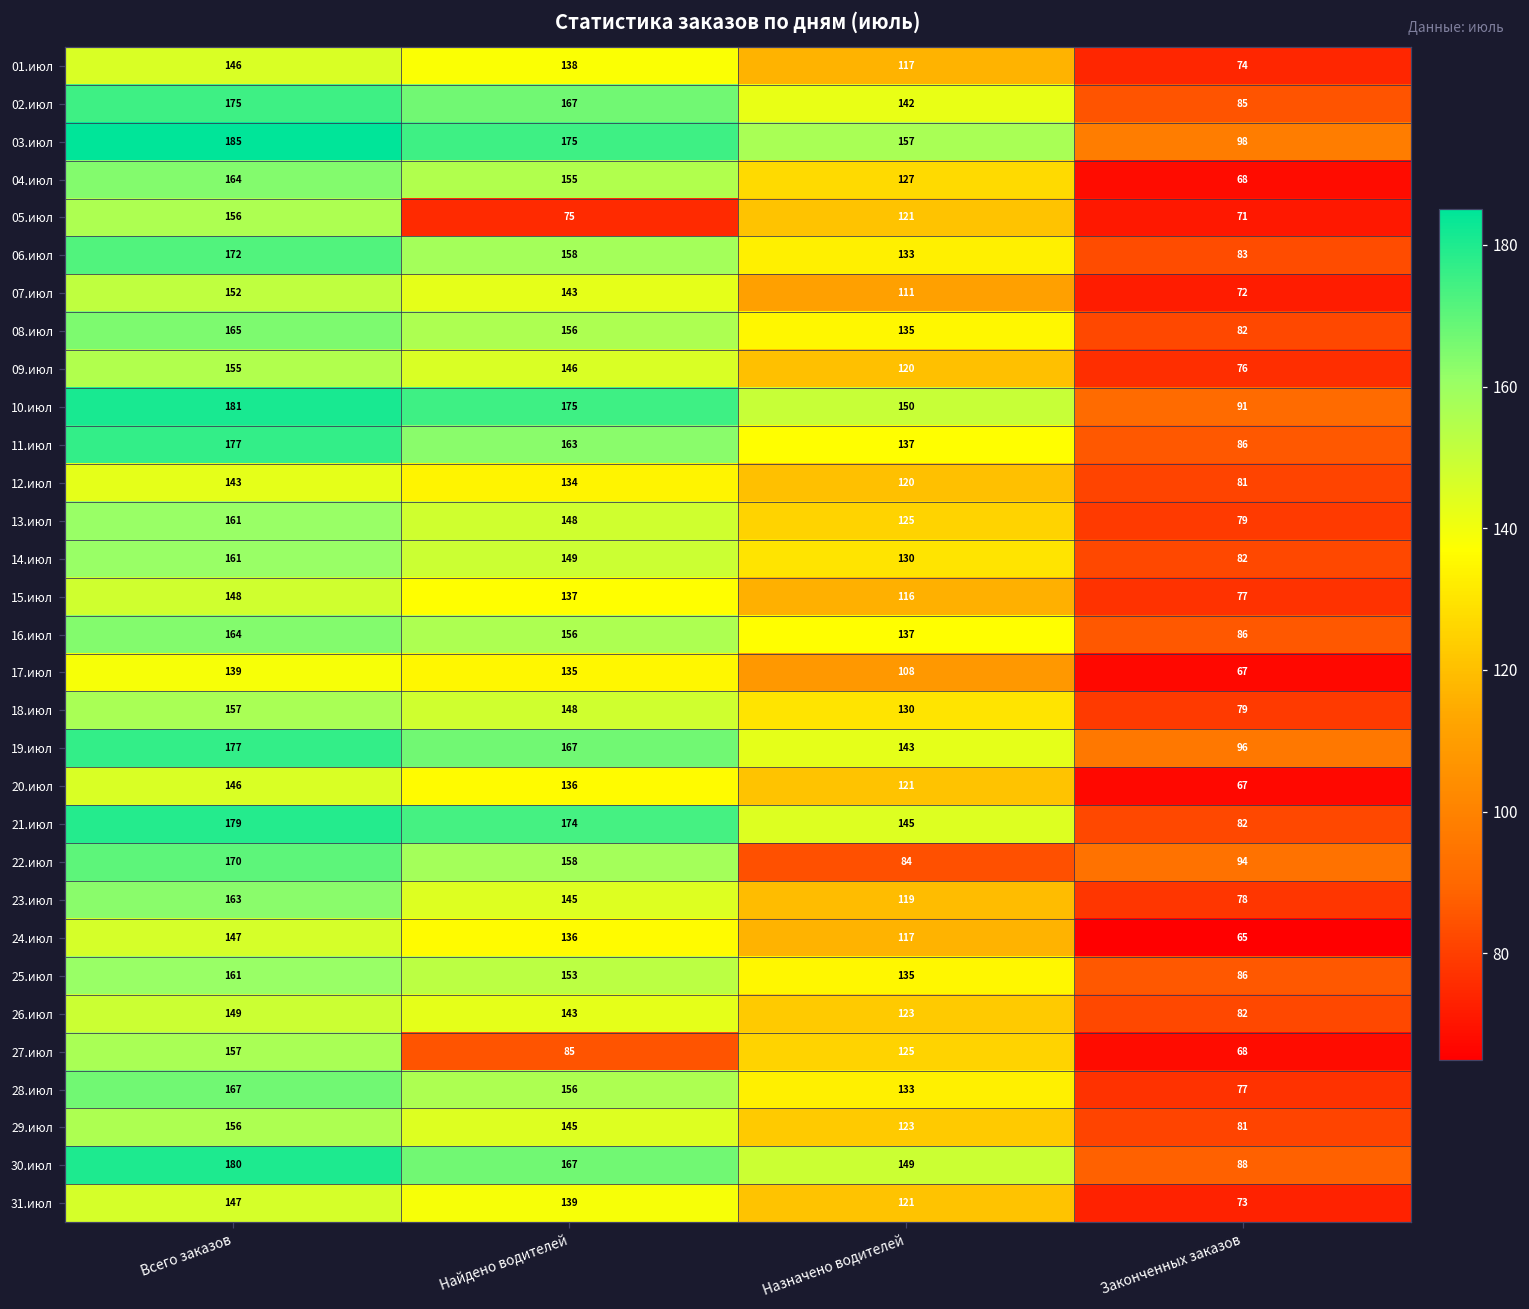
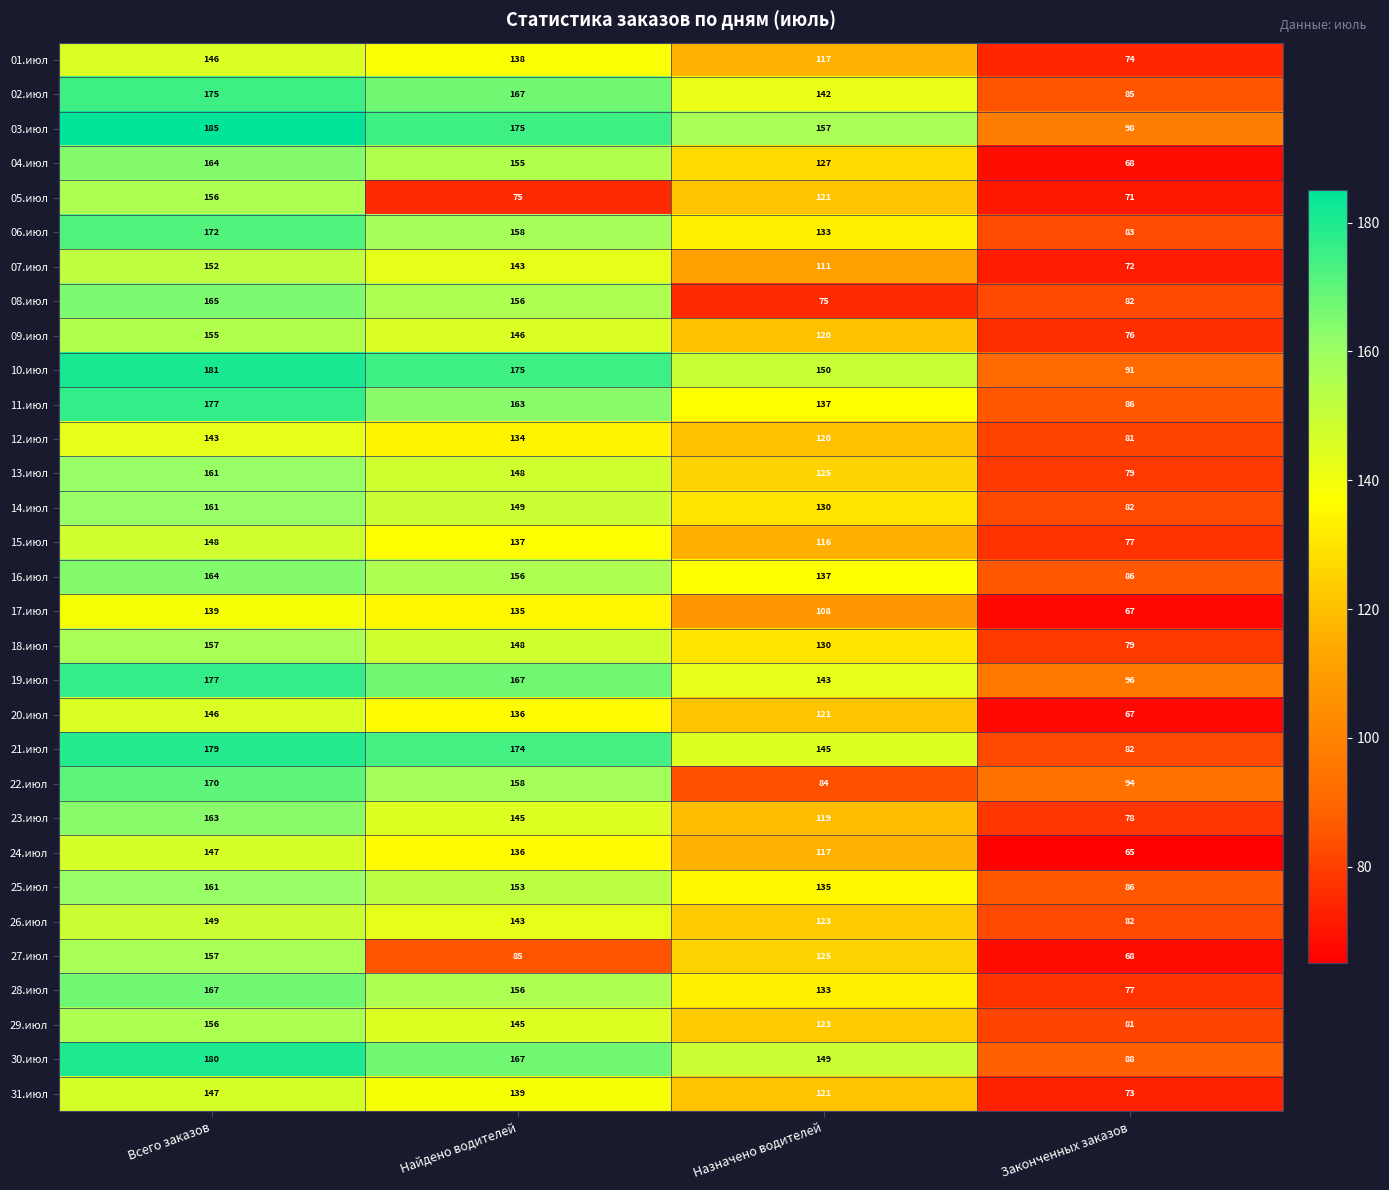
08.июл, Назначено водителей: 135 -> 75
